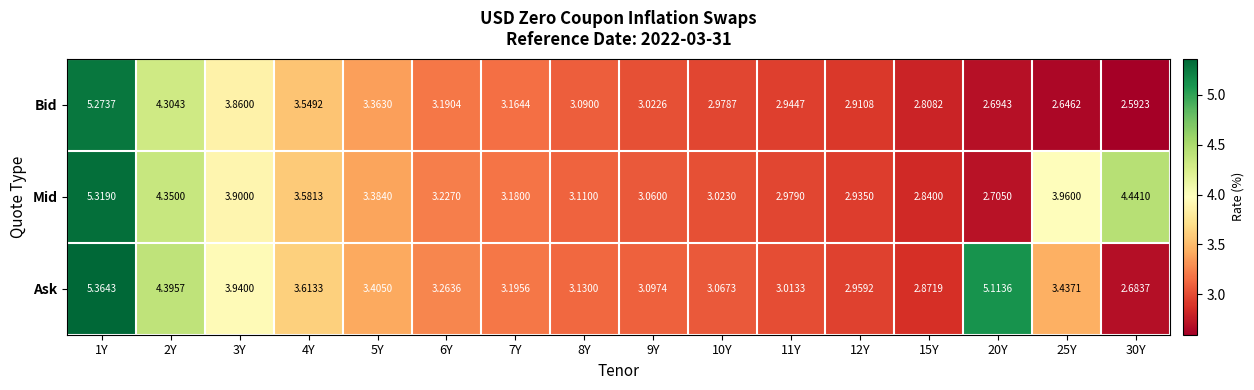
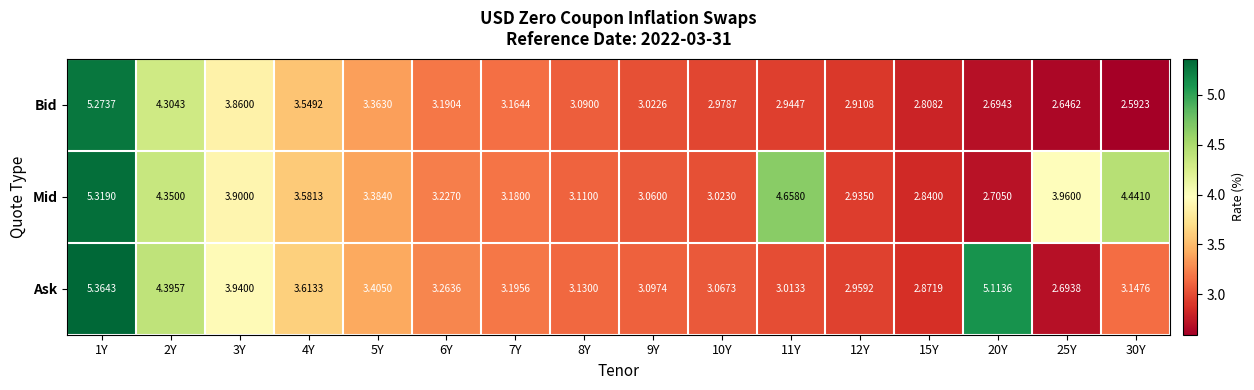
Mid, 11Y: 2.9790 -> 4.6580
Ask, 25Y: 3.4371 -> 2.6938
Ask, 30Y: 2.6837 -> 3.1476
